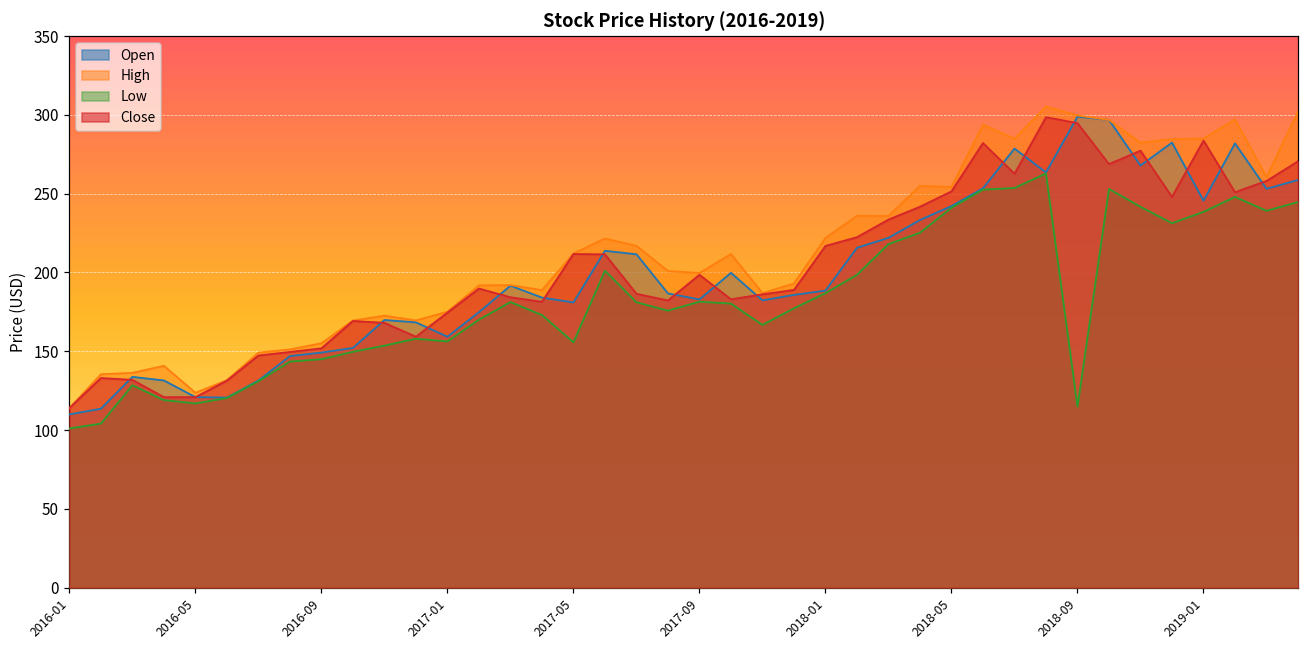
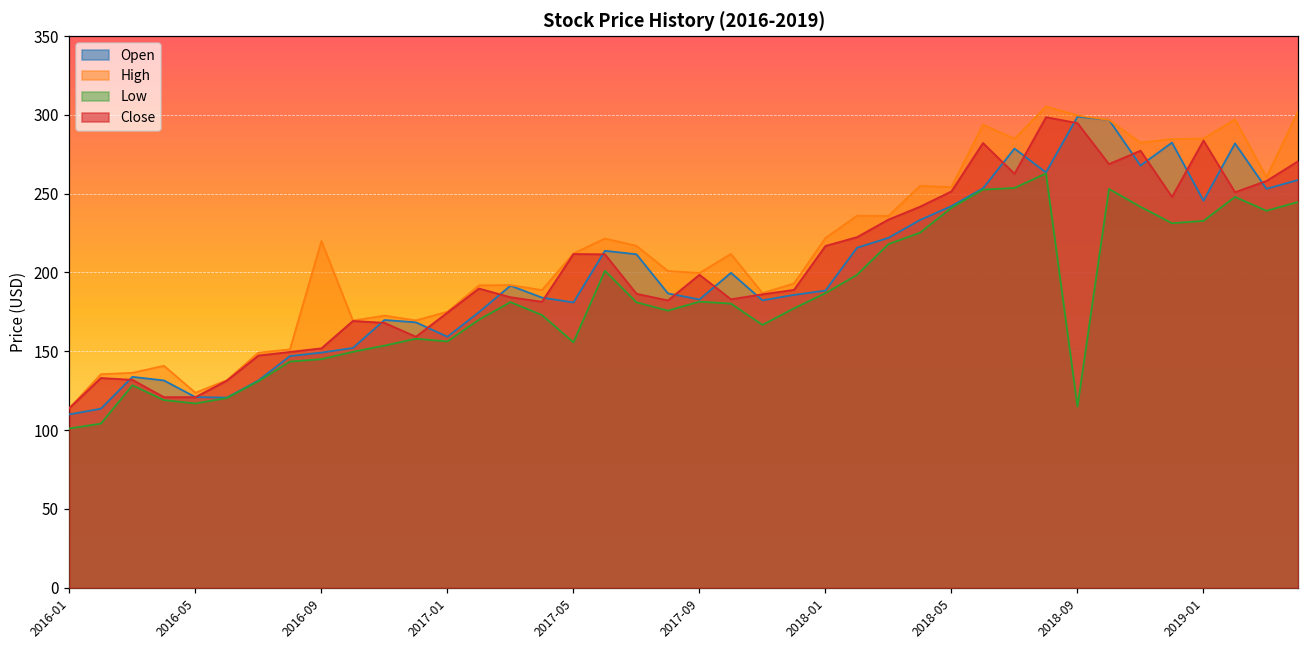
High, 2016-09: 155 -> 220
Low, 2019-01: 238 -> 233
